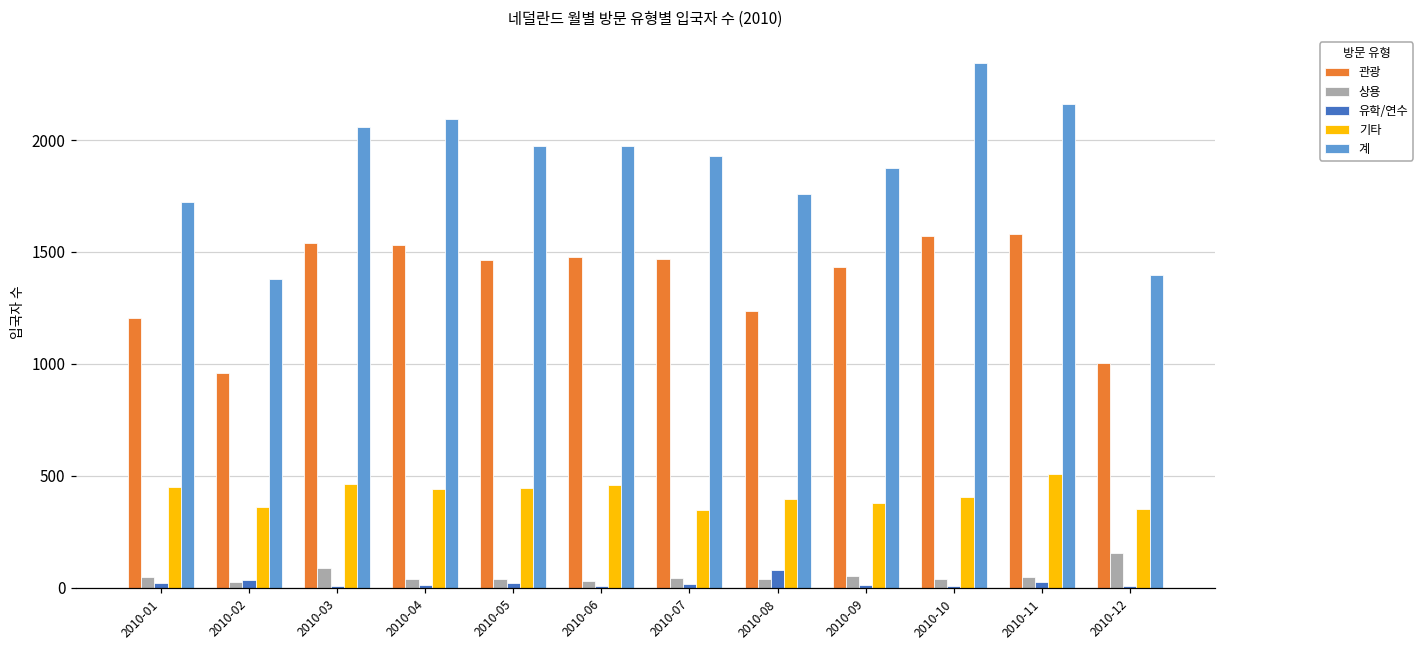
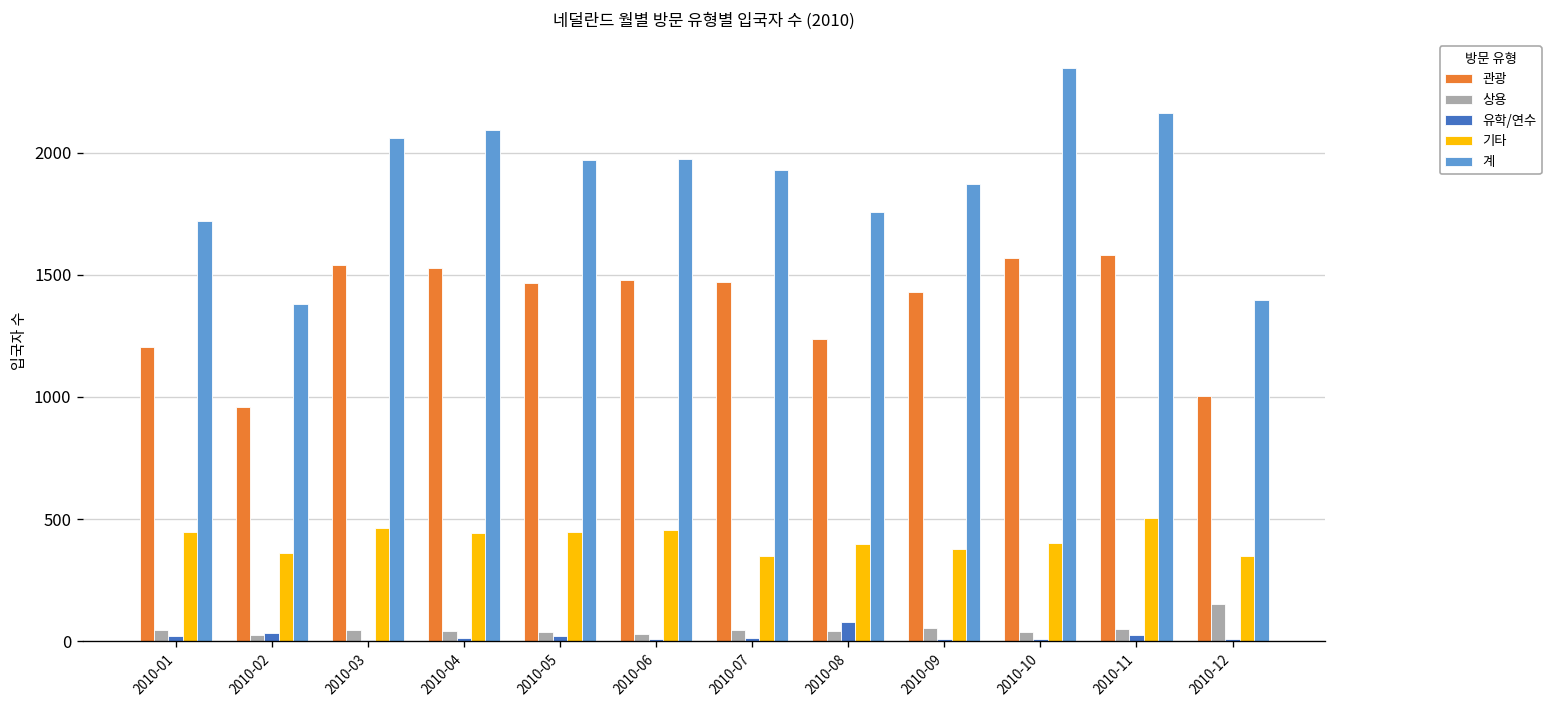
상용, 2010-03: 90 -> 50
